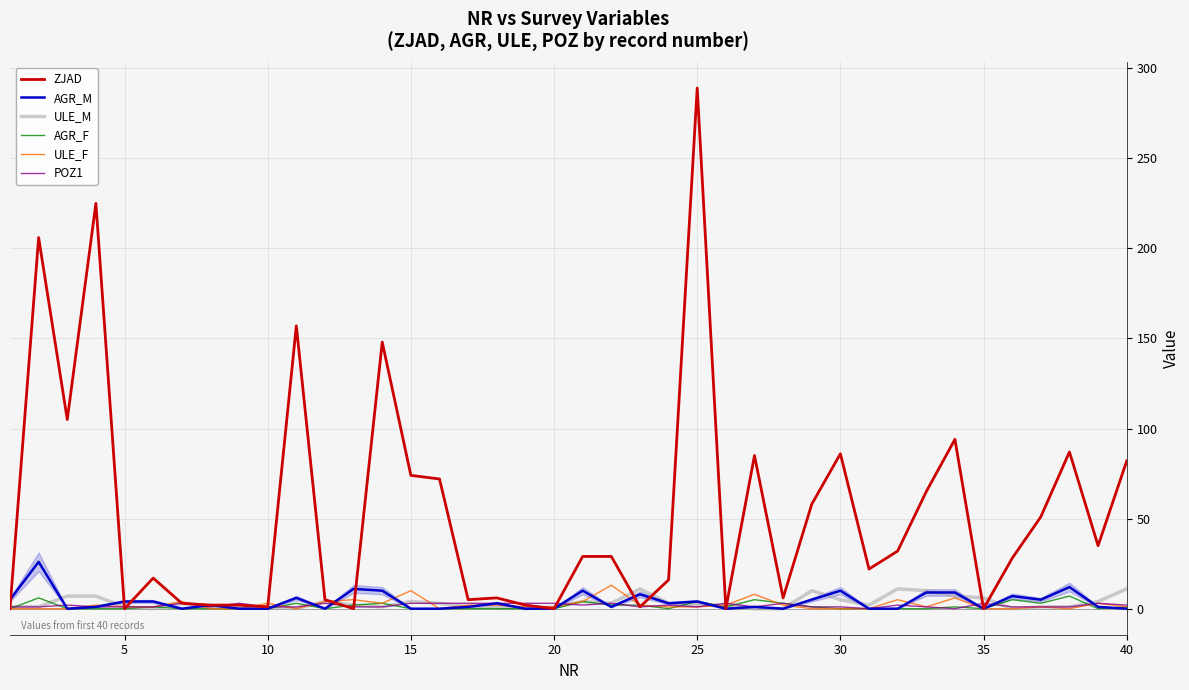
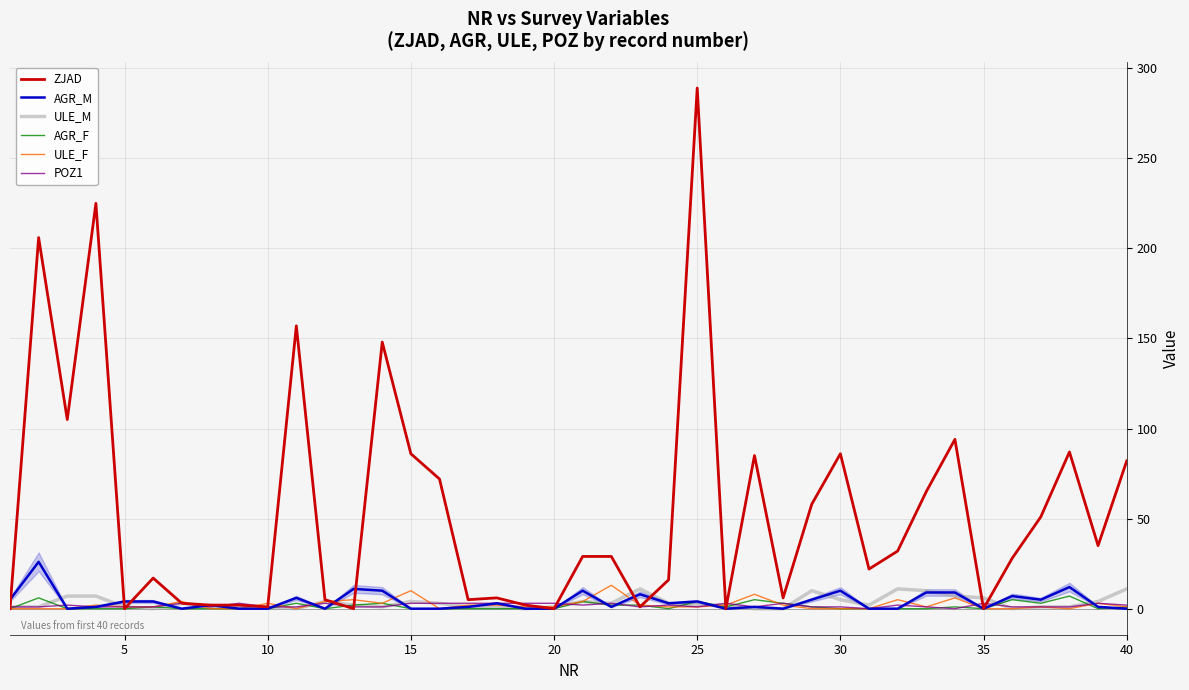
ZJAD, 15: 74 -> 86
